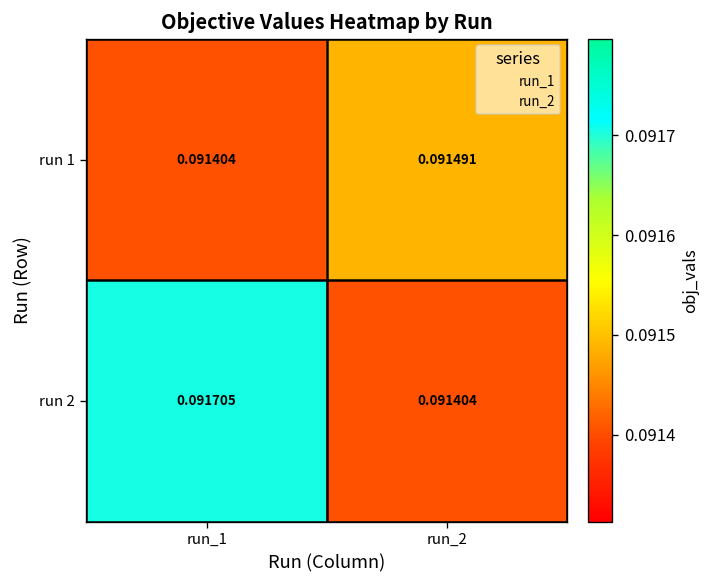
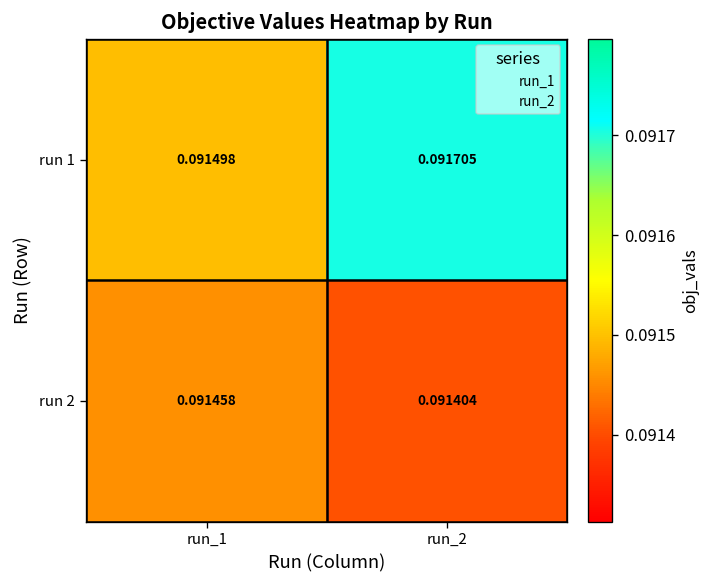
run 1, run_1: 0.091404 -> 0.091498
run 1, run_2: 0.091491 -> 0.091705
run 2, run_1: 0.091705 -> 0.091458
